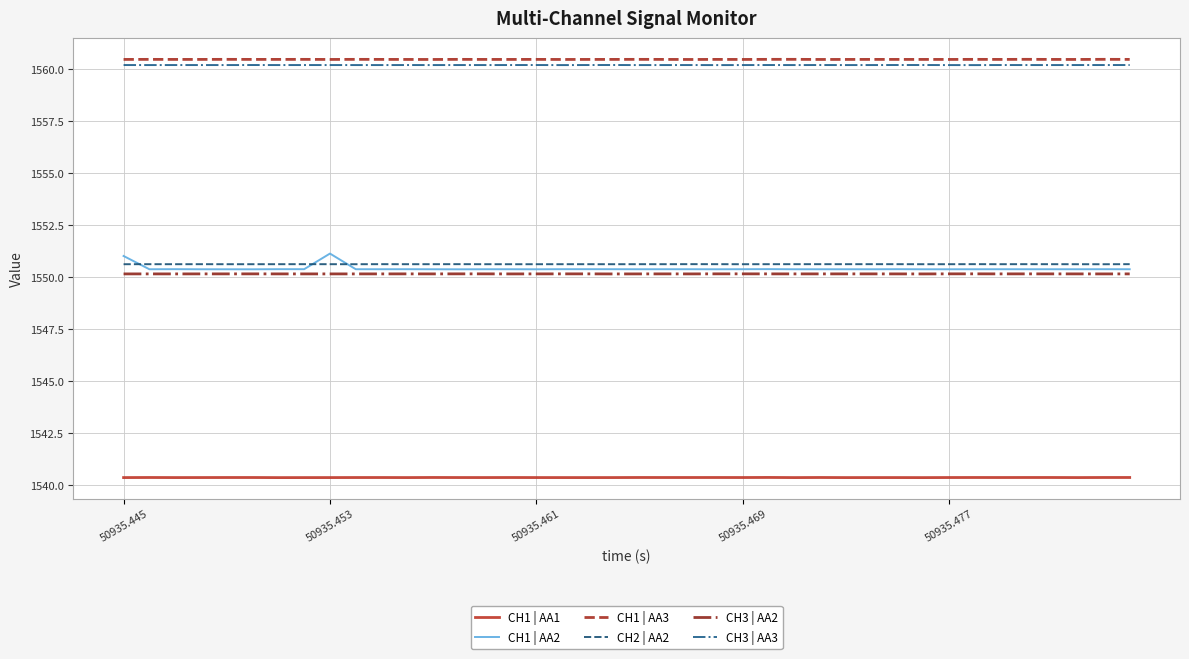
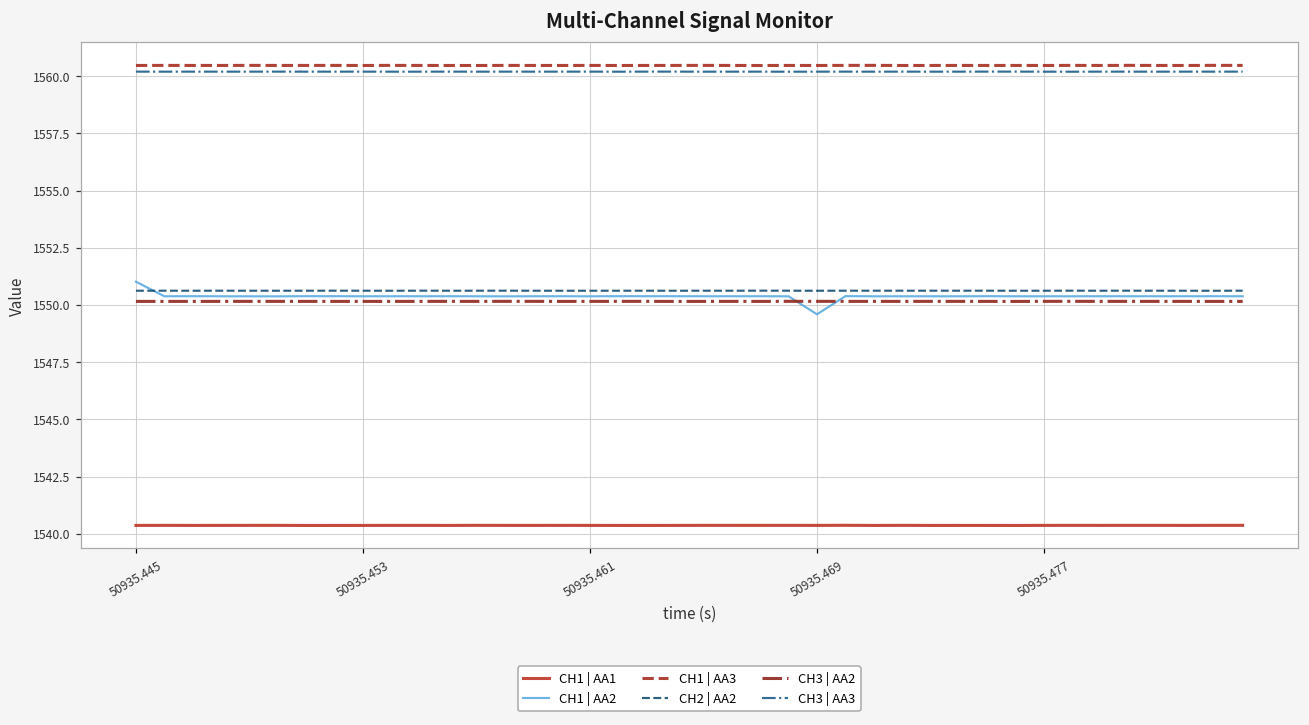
CH1 | AA2, 50935.453: 1551.1 -> 1550.4
CH1 | AA2, 50935.469: 1550.4 -> 1549.6
